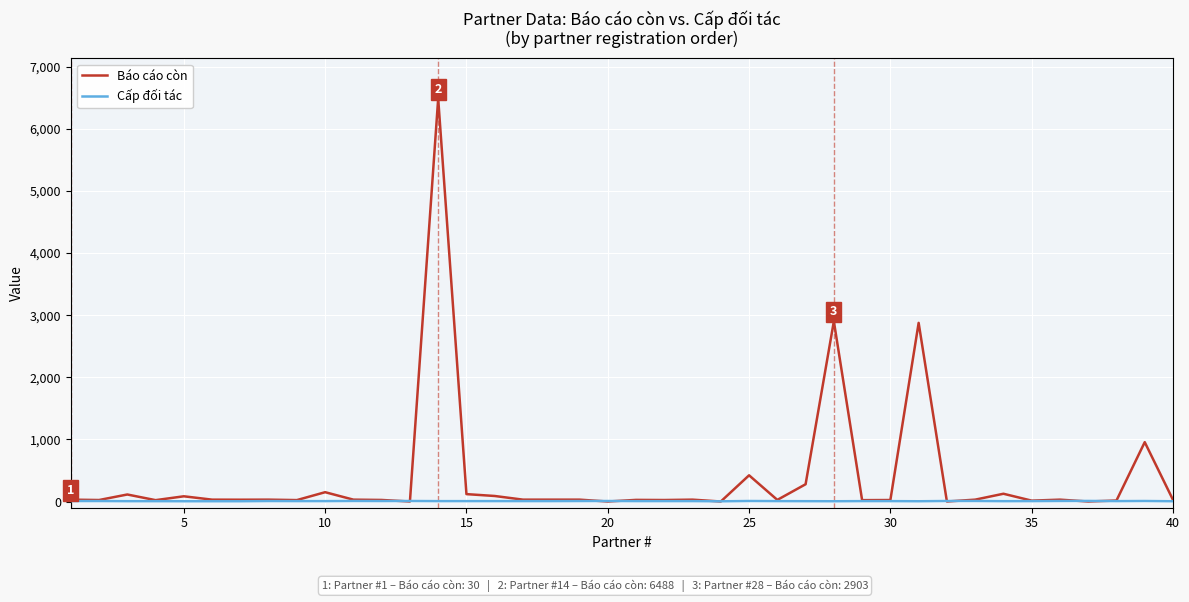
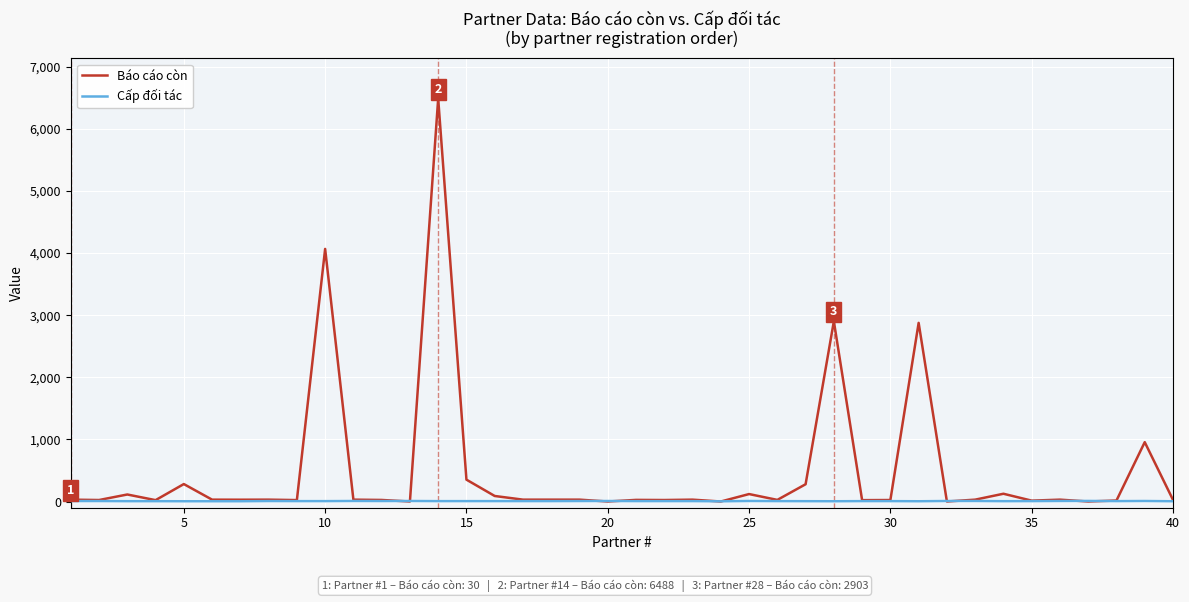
Báo cáo còn, 5: 100 -> 300
Báo cáo còn, 10: 200 -> 4,100
Báo cáo còn, 15: 100 -> 400
Báo cáo còn, 25: 400 -> 100
